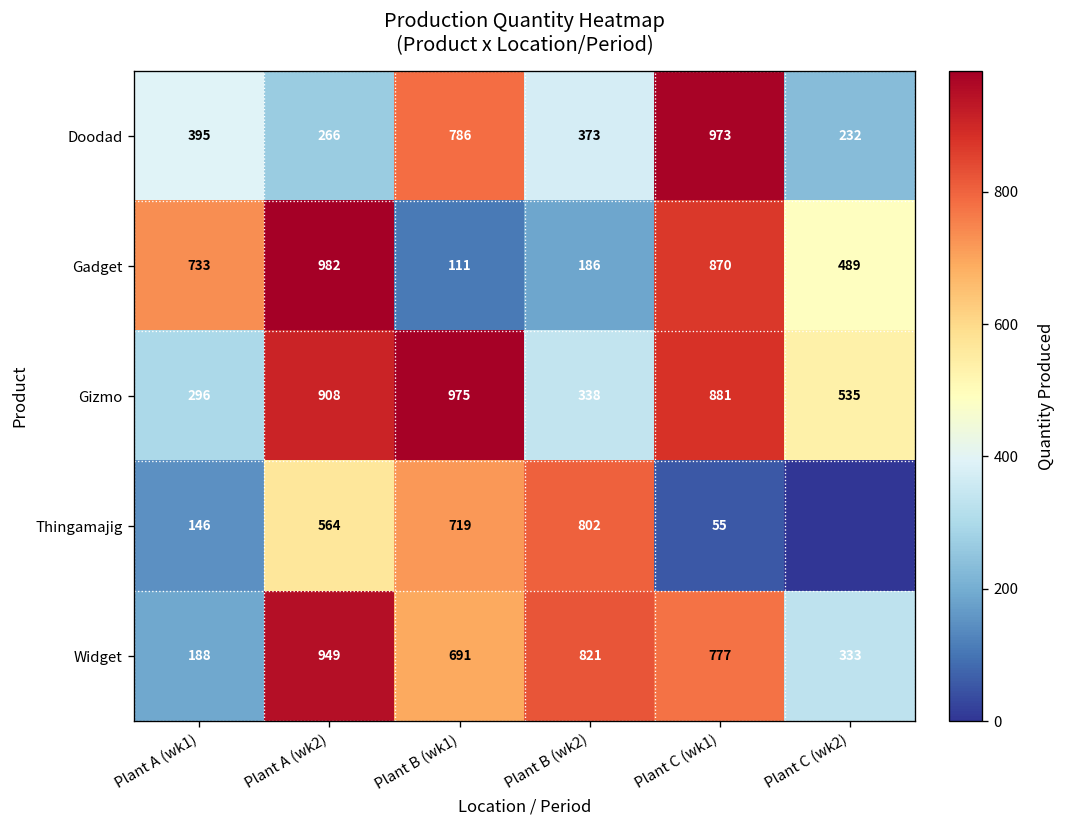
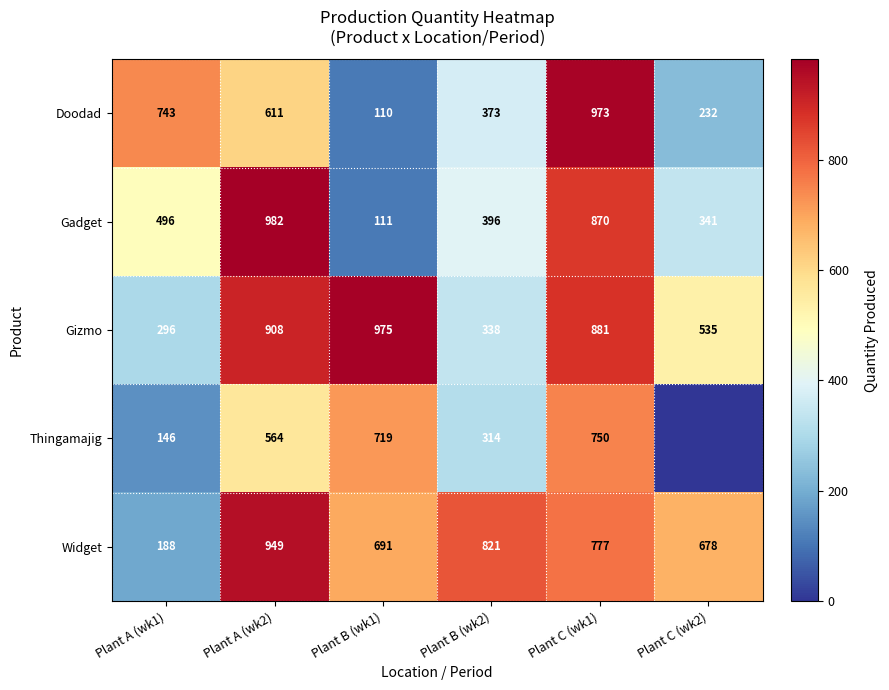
Doodad, Plant A (wk1): 395 -> 743
Doodad, Plant A (wk2): 266 -> 611
Doodad, Plant B (wk1): 786 -> 110
Gadget, Plant A (wk1): 733 -> 496
Gadget, Plant B (wk2): 186 -> 396
Gadget, Plant C (wk2): 489 -> 341
Thingamajig, Plant B (wk2): 802 -> 314
Thingamajig, Plant C (wk1): 55 -> 750
Widget, Plant C (wk2): 333 -> 678
